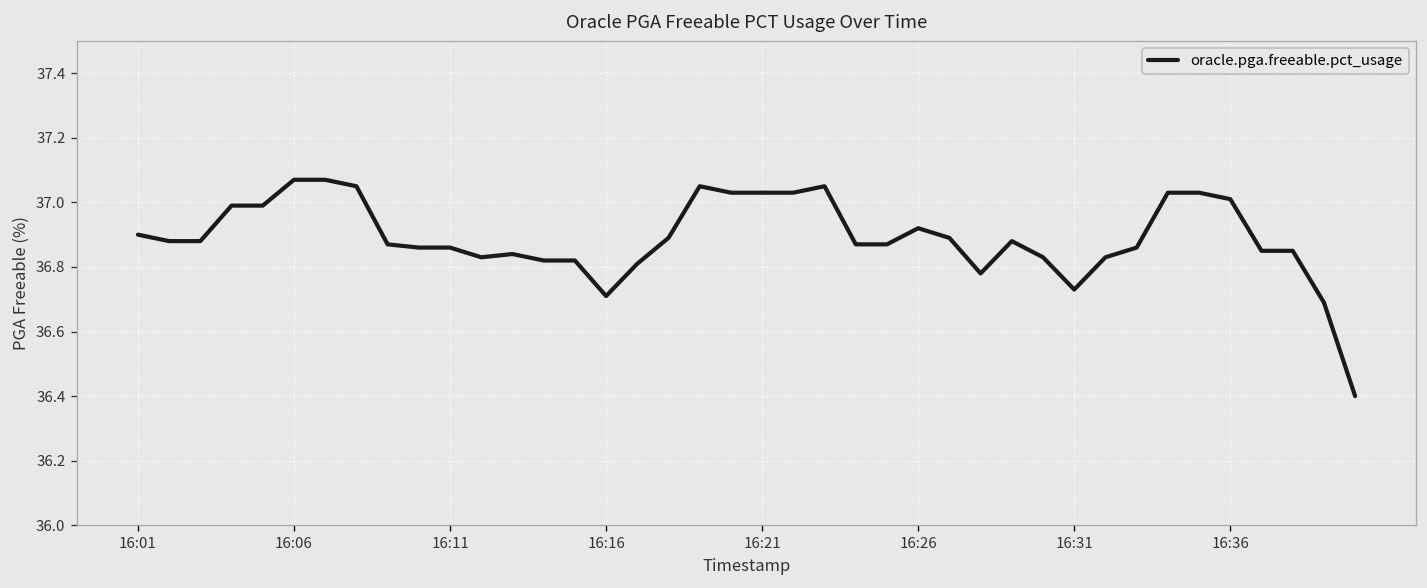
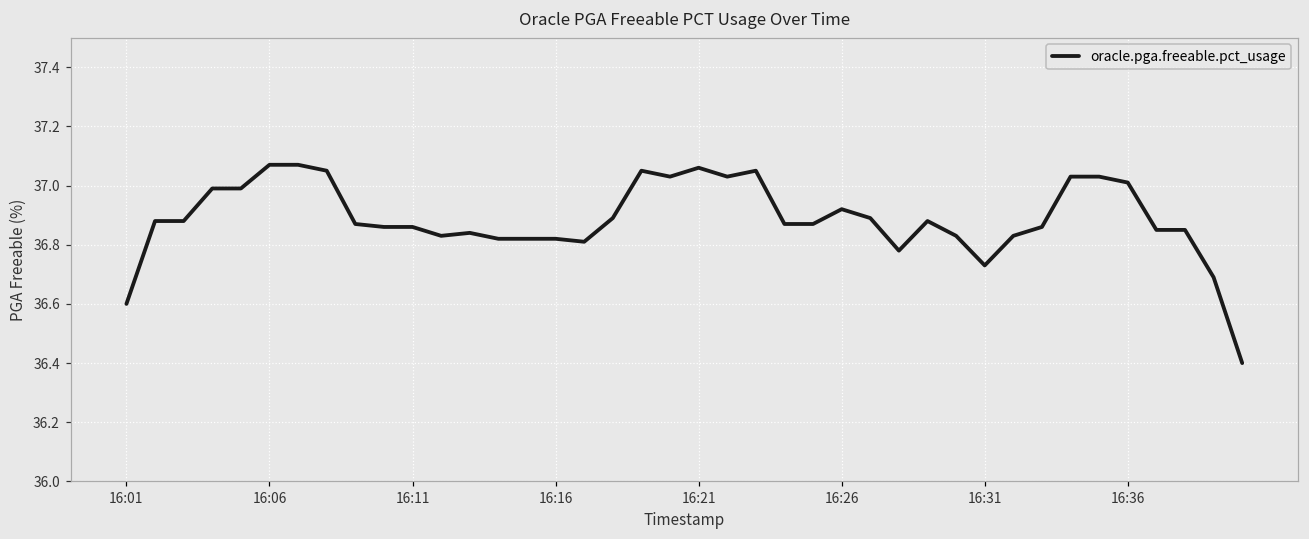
16:01: 36.9 -> 36.6
16:16: 36.71 -> 36.82
16:21: 37.03 -> 37.06
